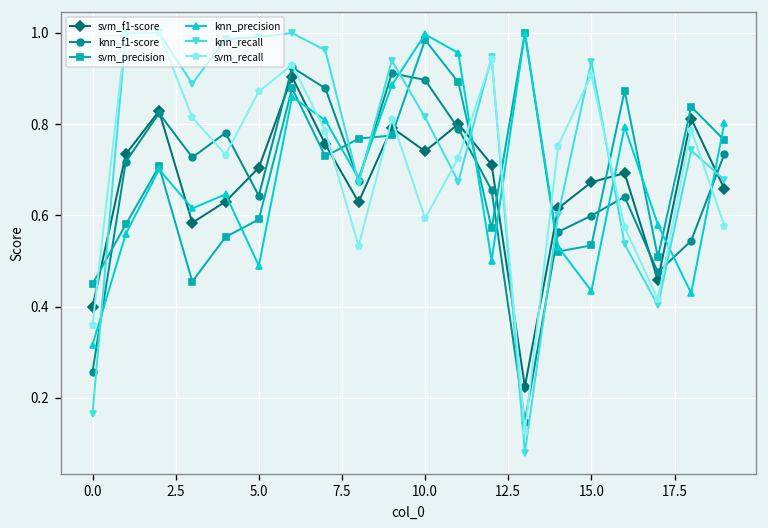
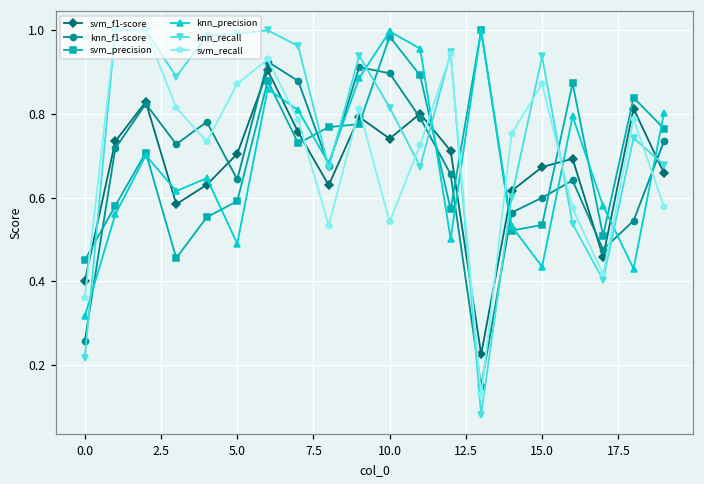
knn_recall, 0.0: 0.17 -> 0.22
svm_recall, 10.0: 0.59 -> 0.54
svm_recall, 15.0: 0.91 -> 0.87
